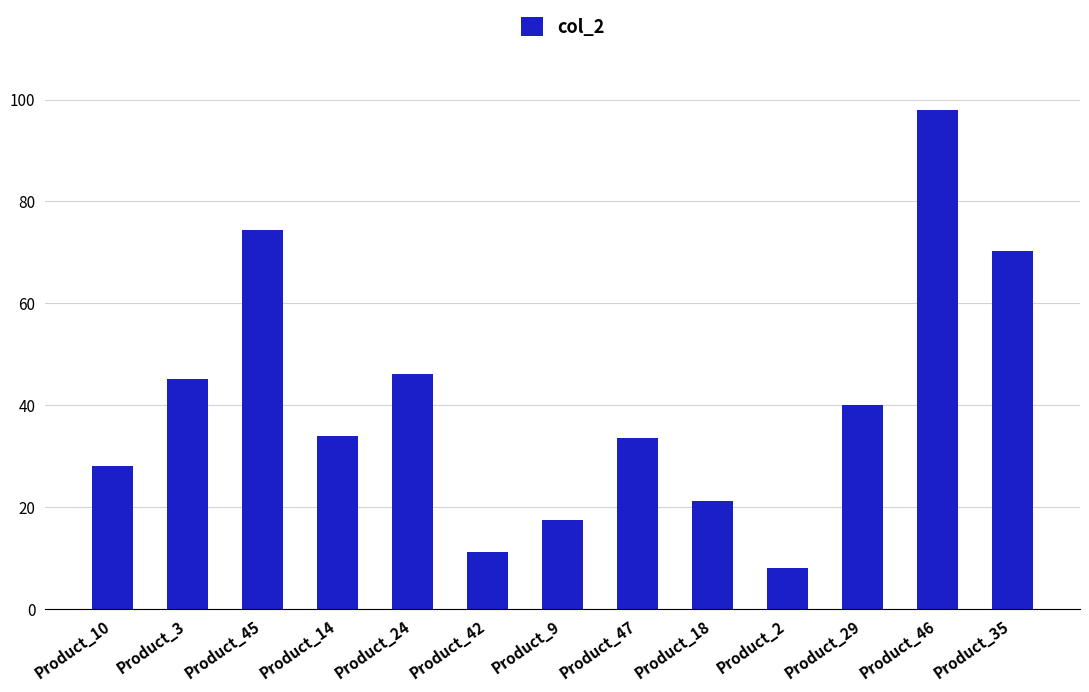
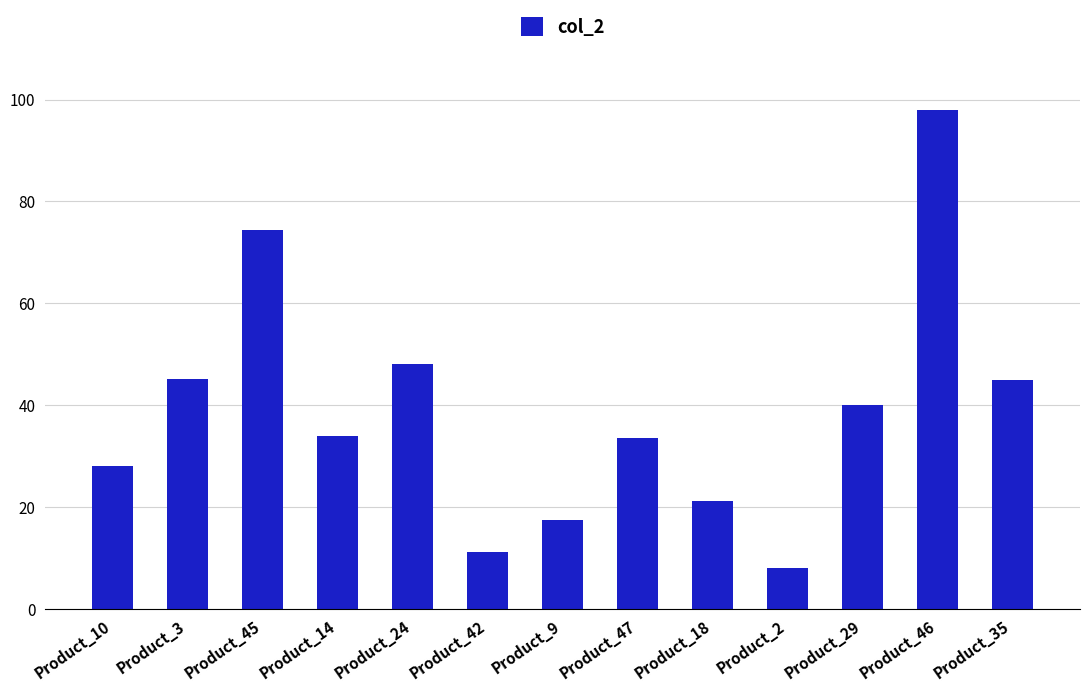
Product_24: 46 -> 48
Product_35: 70 -> 45
